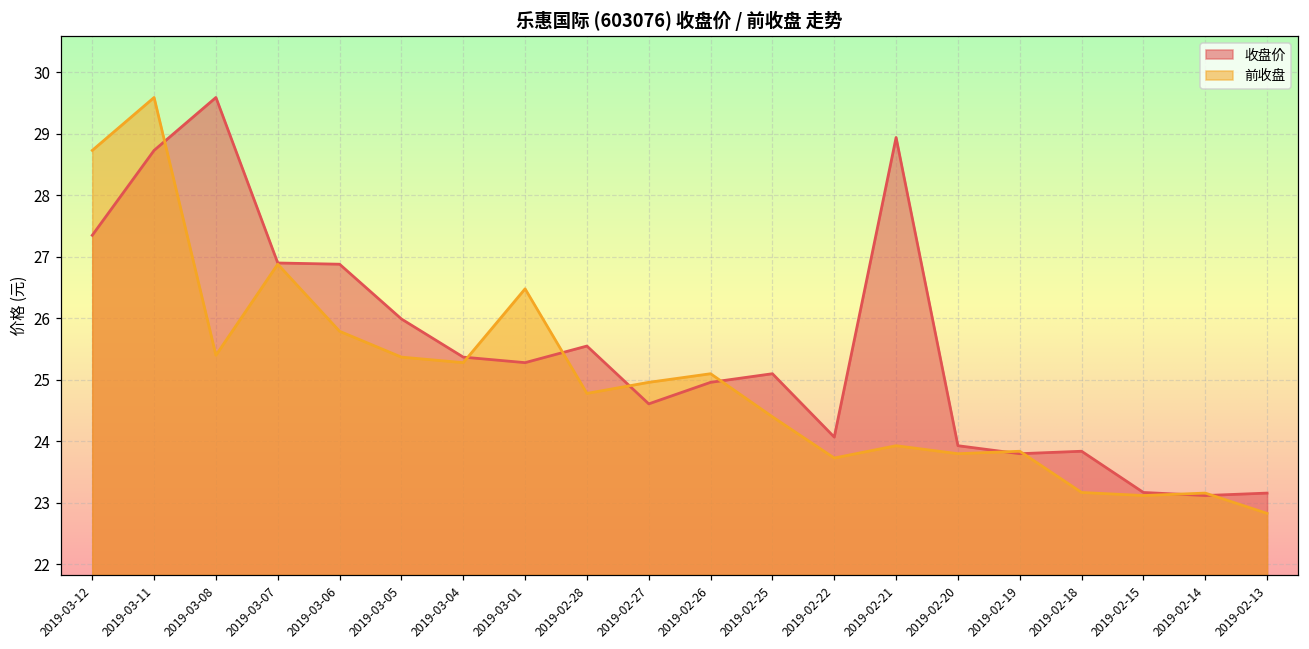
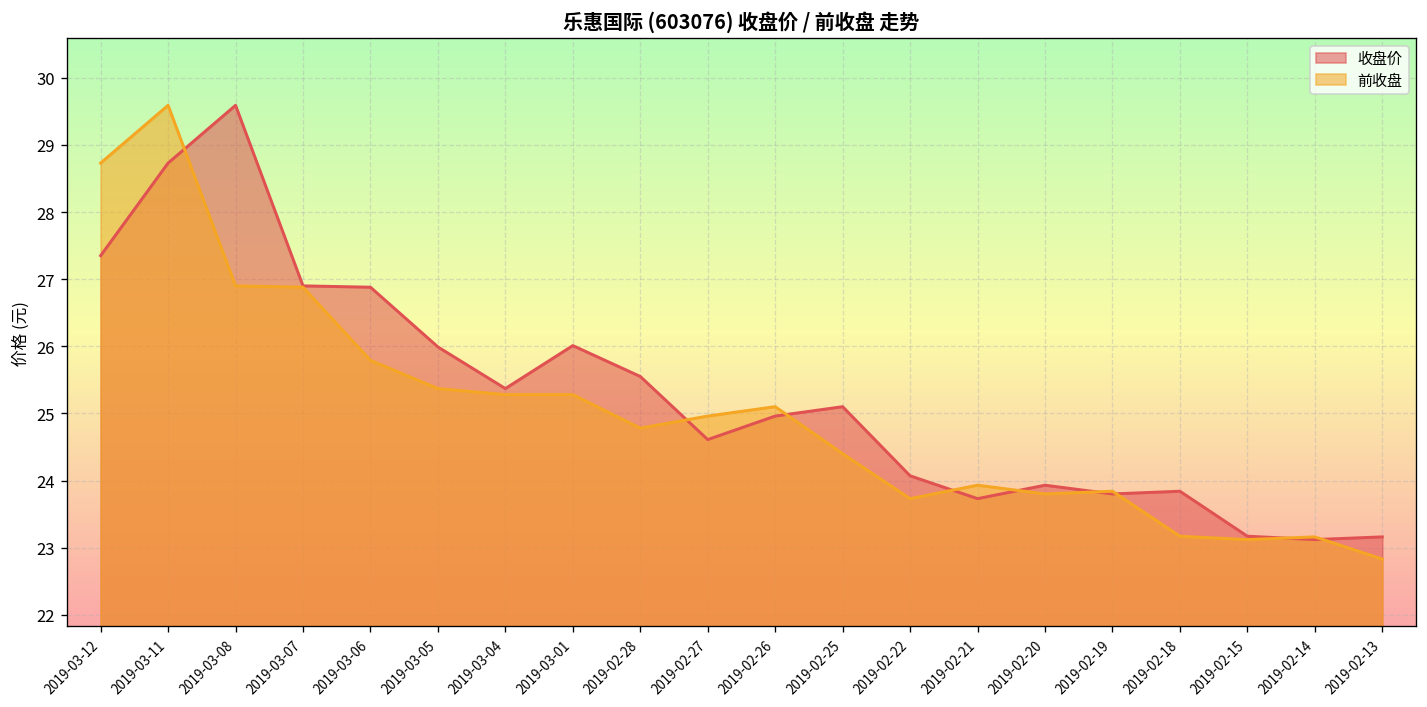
前收盘, 2019-03-08: 25.4 -> 26.9
收盘价, 2019-03-01: 25.3 -> 26.0
前收盘, 2019-03-01: 26.5 -> 25.3
收盘价, 2019-02-21: 28.9 -> 23.7
